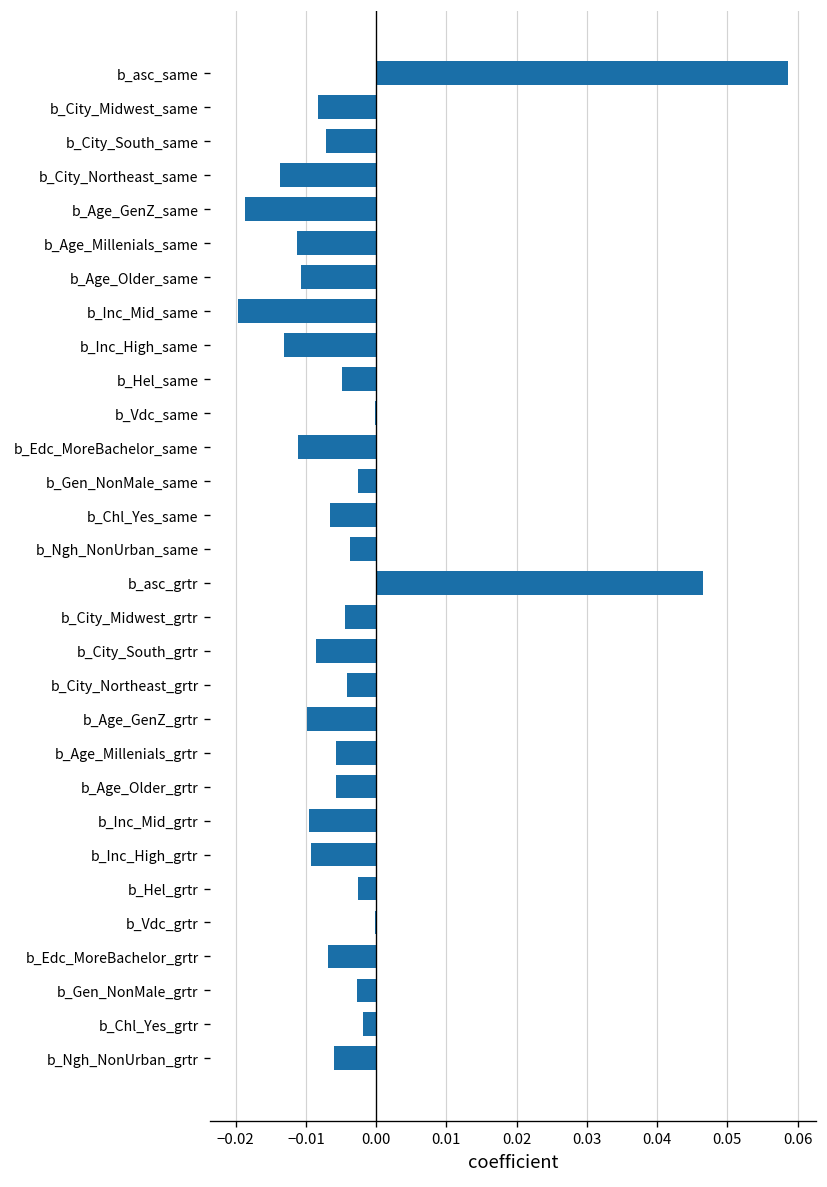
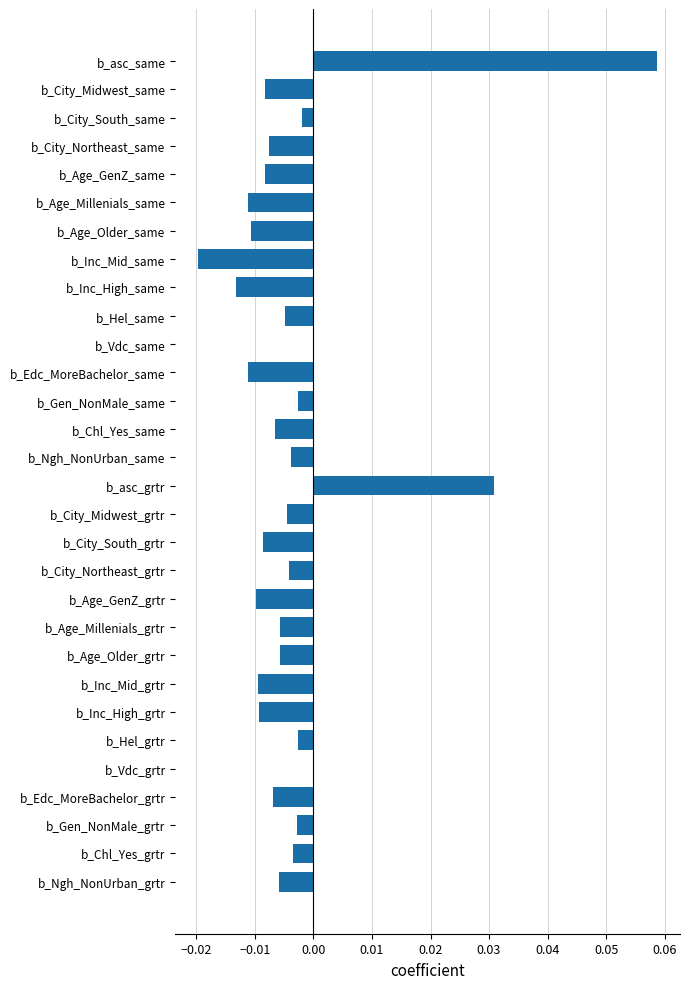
b_City_South_same: -0.007 -> -0.002
b_City_Northeast_same: -0.014 -> -0.008
b_Age_GenZ_same: -0.019 -> -0.008
b_asc_grtr: 0.047 -> 0.031
b_Chl_Yes_grtr: -0.002 -> -0.004
